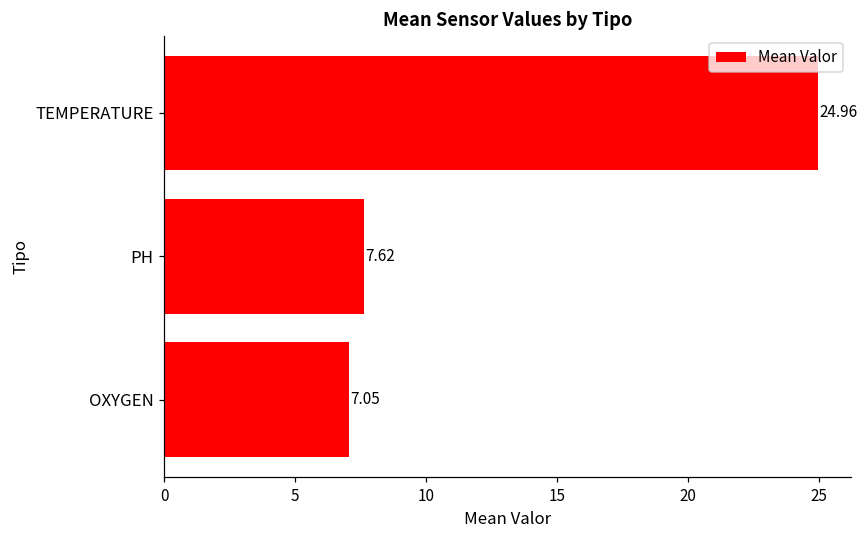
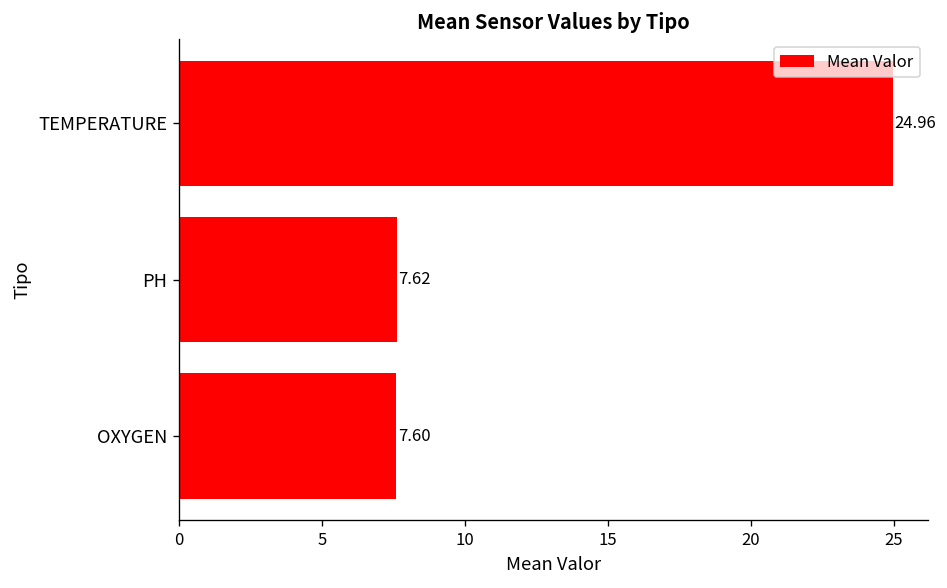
OXYGEN: 7.05 -> 7.60
